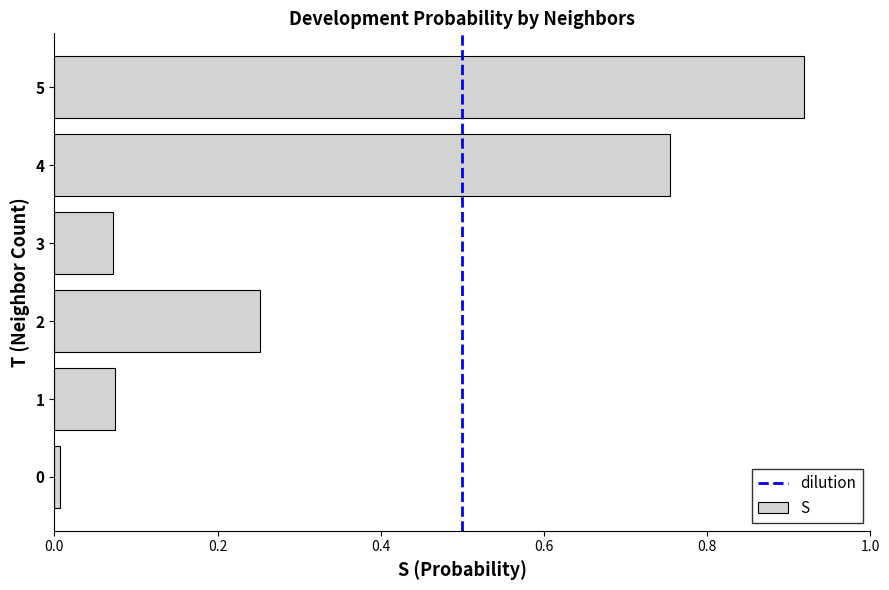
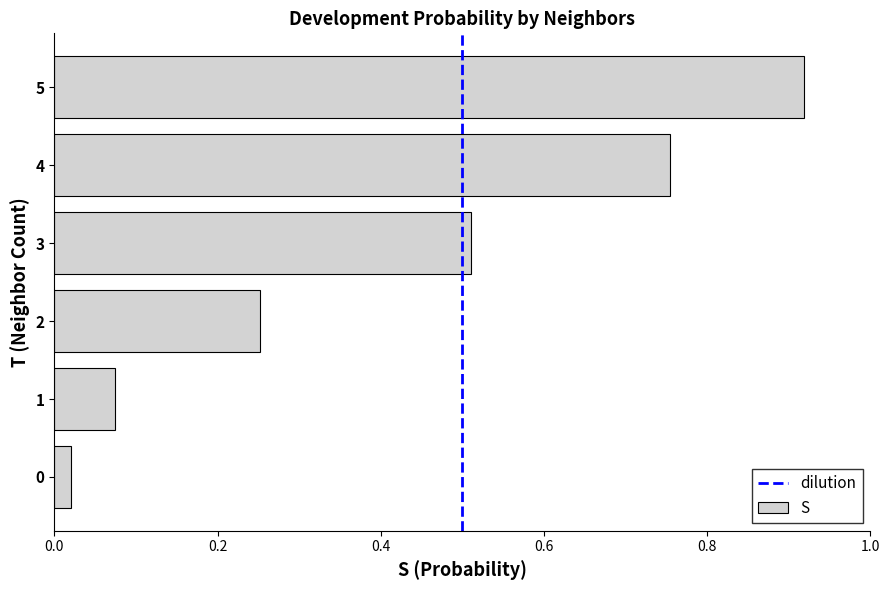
3: 0.07 -> 0.51
0: 0.01 -> 0.02
